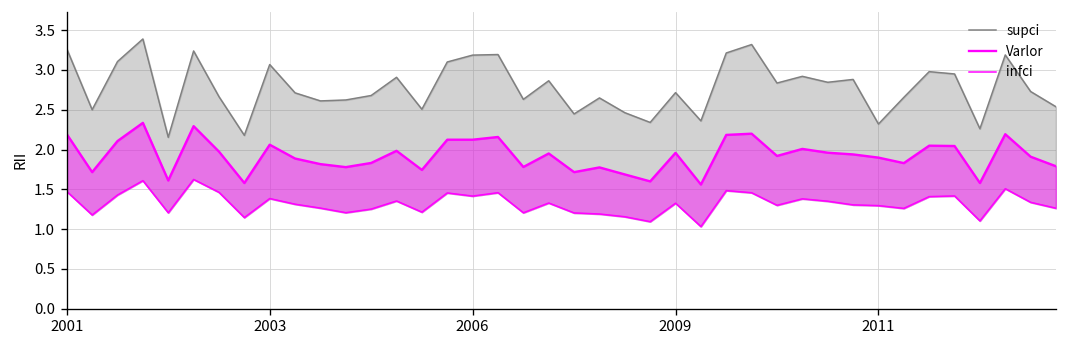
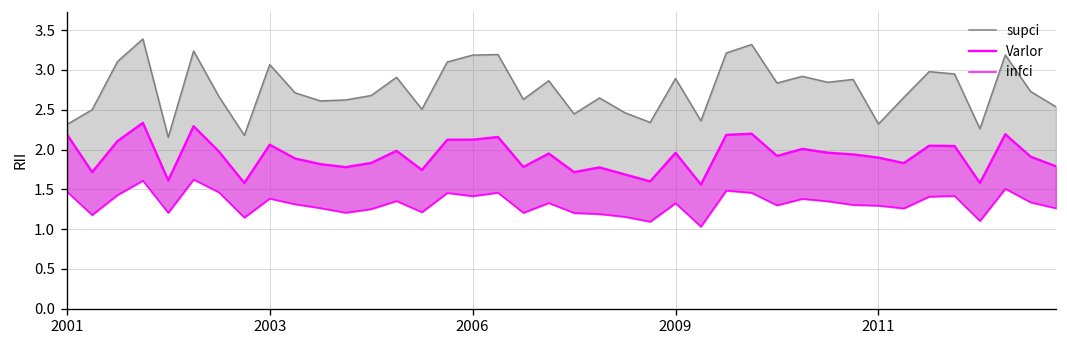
supci, 2001: 3.3 -> 2.3
supci, 2009: 2.7 -> 2.9
